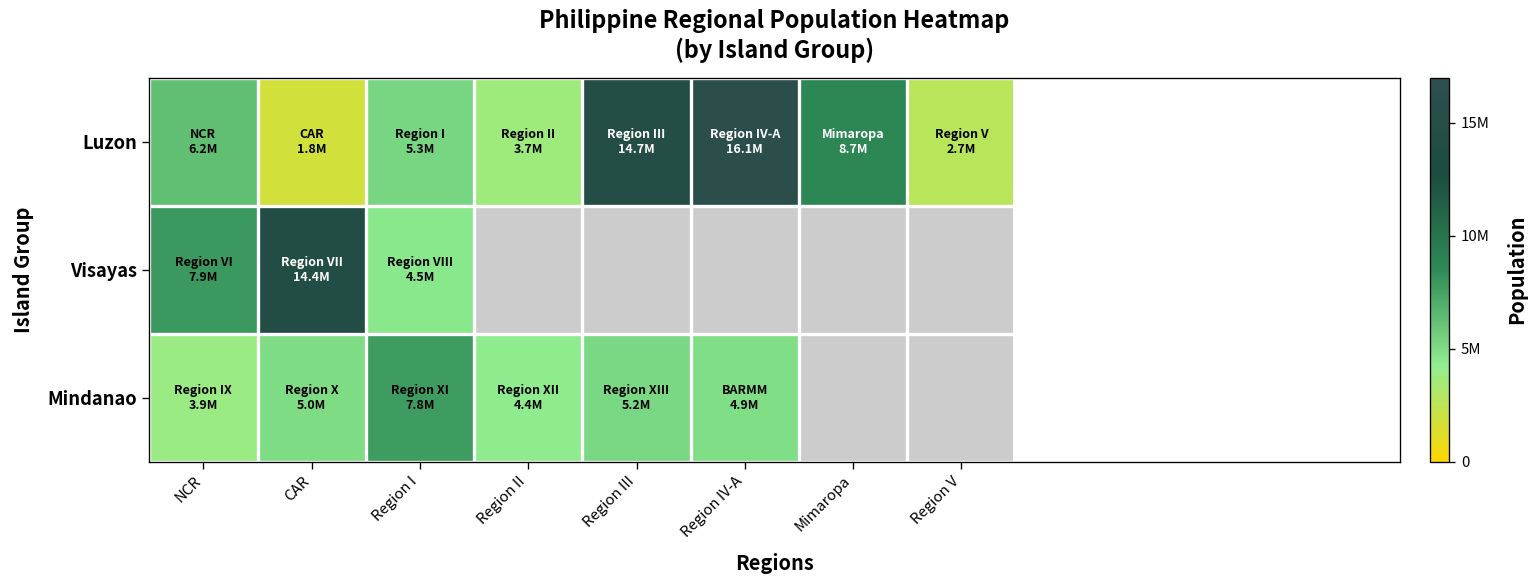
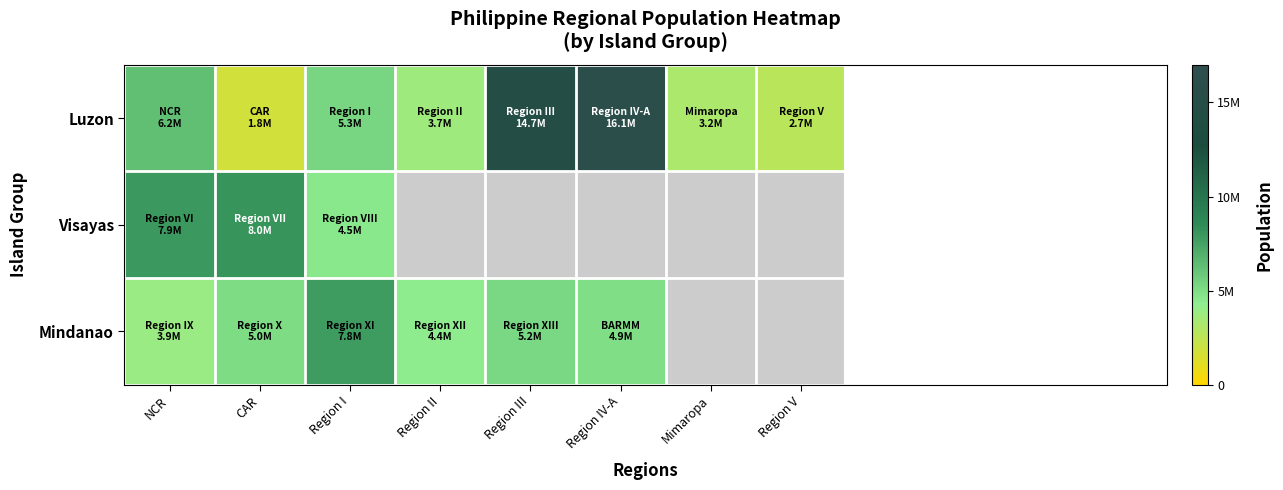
Luzon, Mimaropa: 8.7M -> 3.2M
Visayas, CAR: 14.4M -> 8.0M
